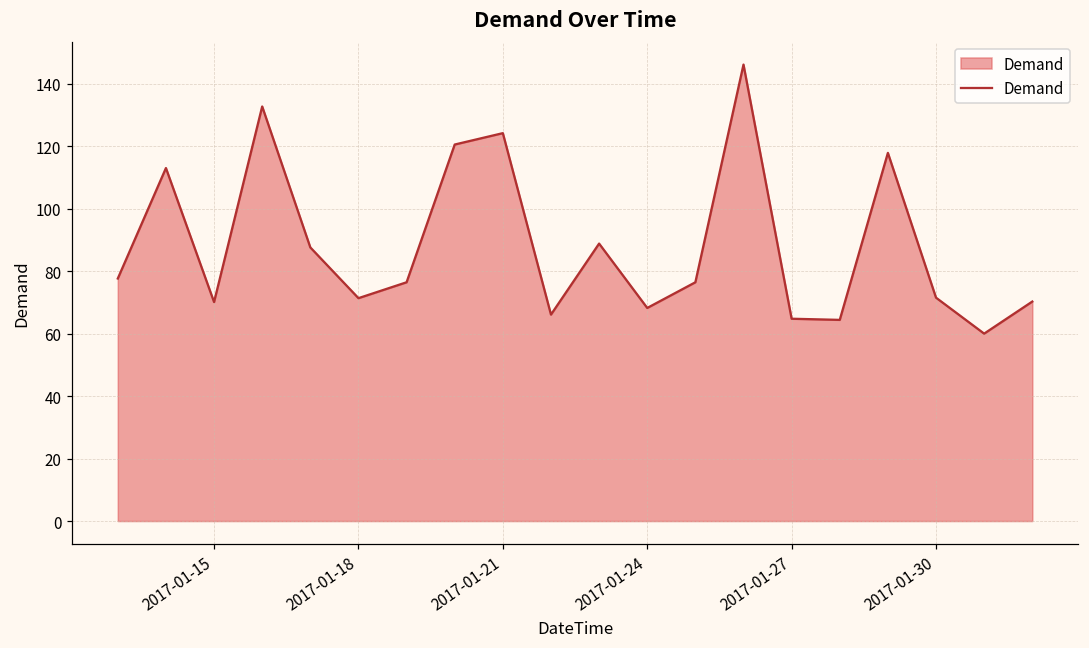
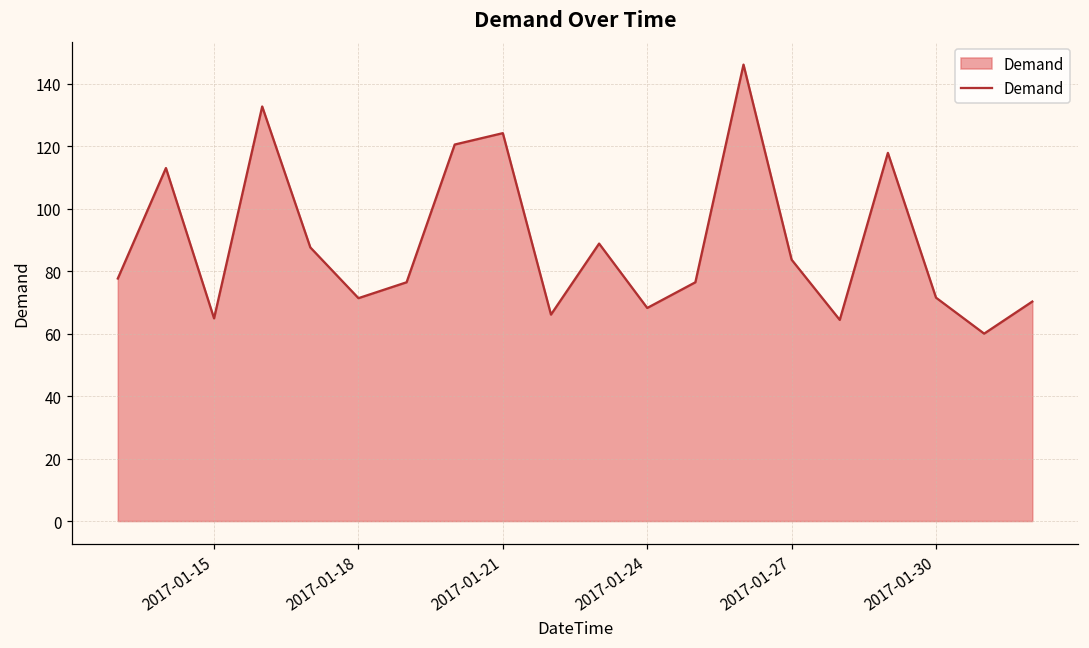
2017-01-15: 70 -> 65
2017-01-27: 65 -> 84
